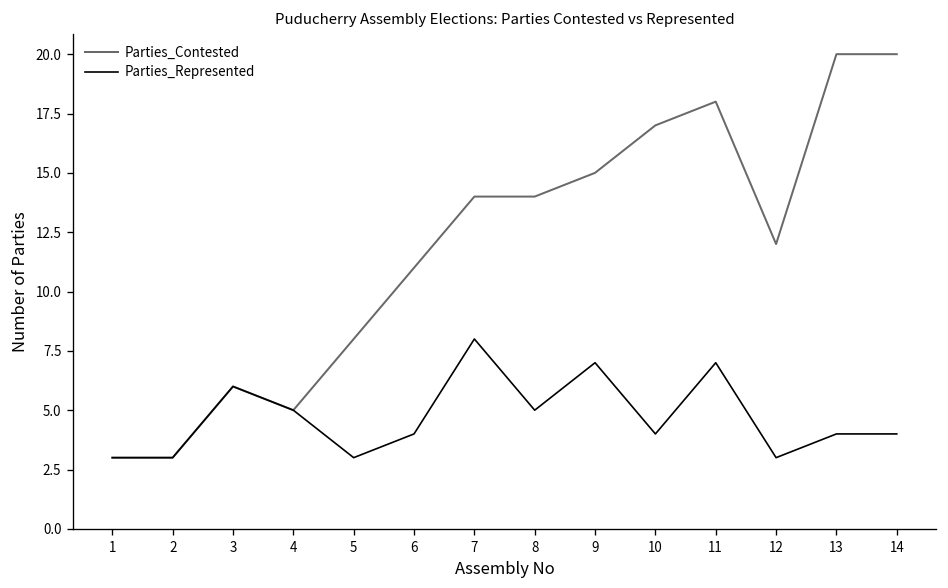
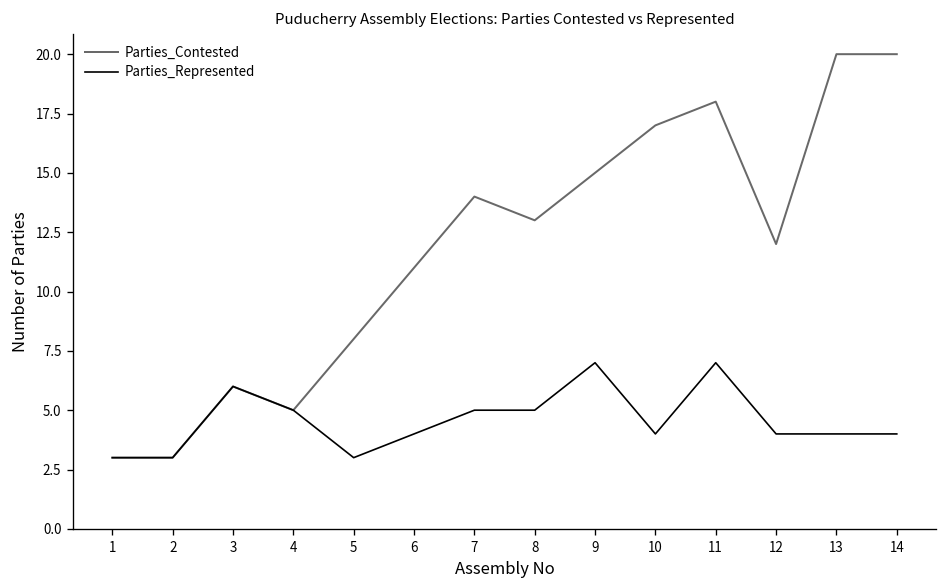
Parties_Represented, 7: 8 -> 5
Parties_Contested, 8: 14 -> 13
Parties_Represented, 12: 3 -> 4
